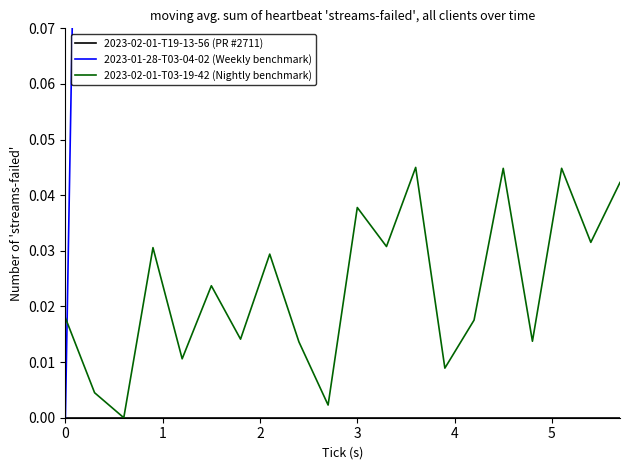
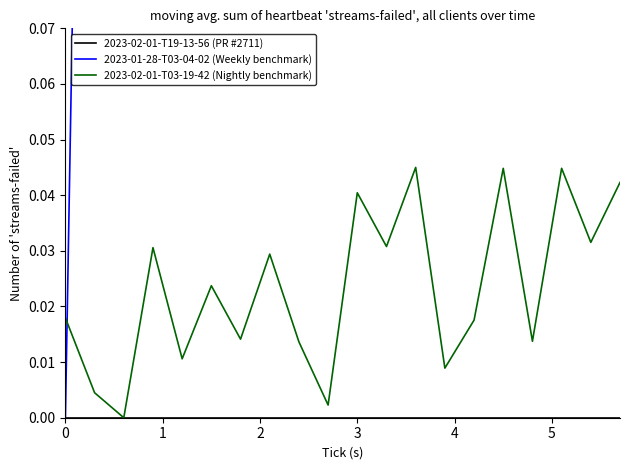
2023-02-01-T03-19-42 (Nightly benchmark), 3: 0.038 -> 0.040
